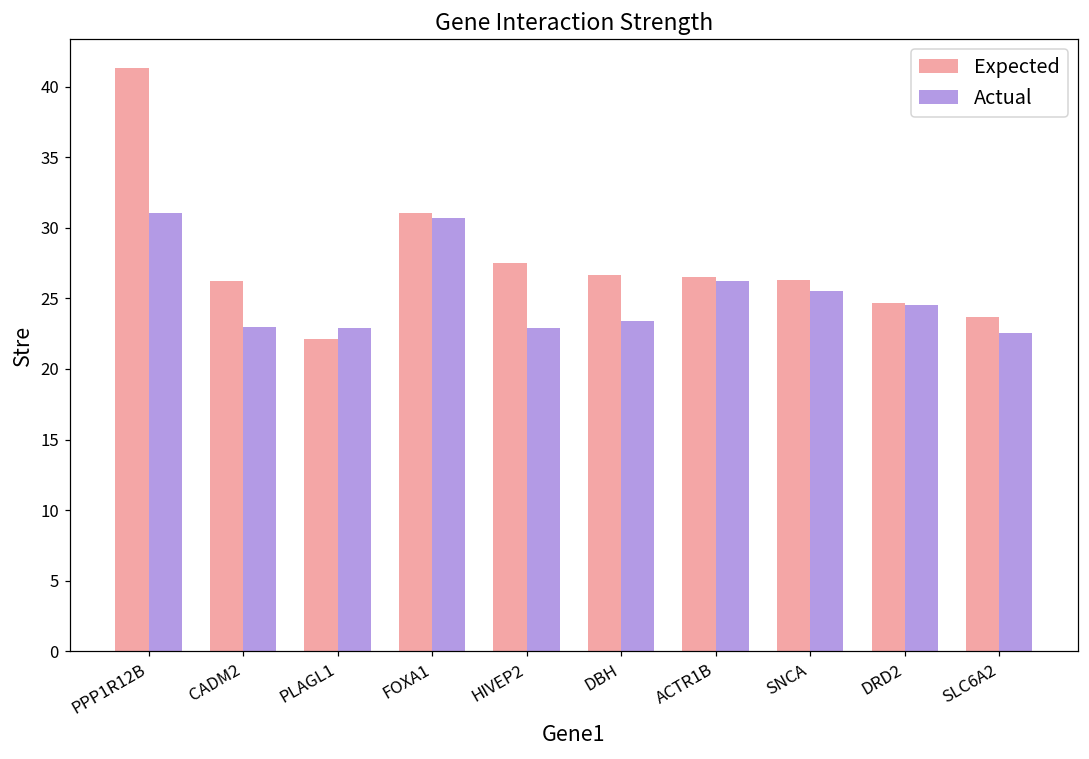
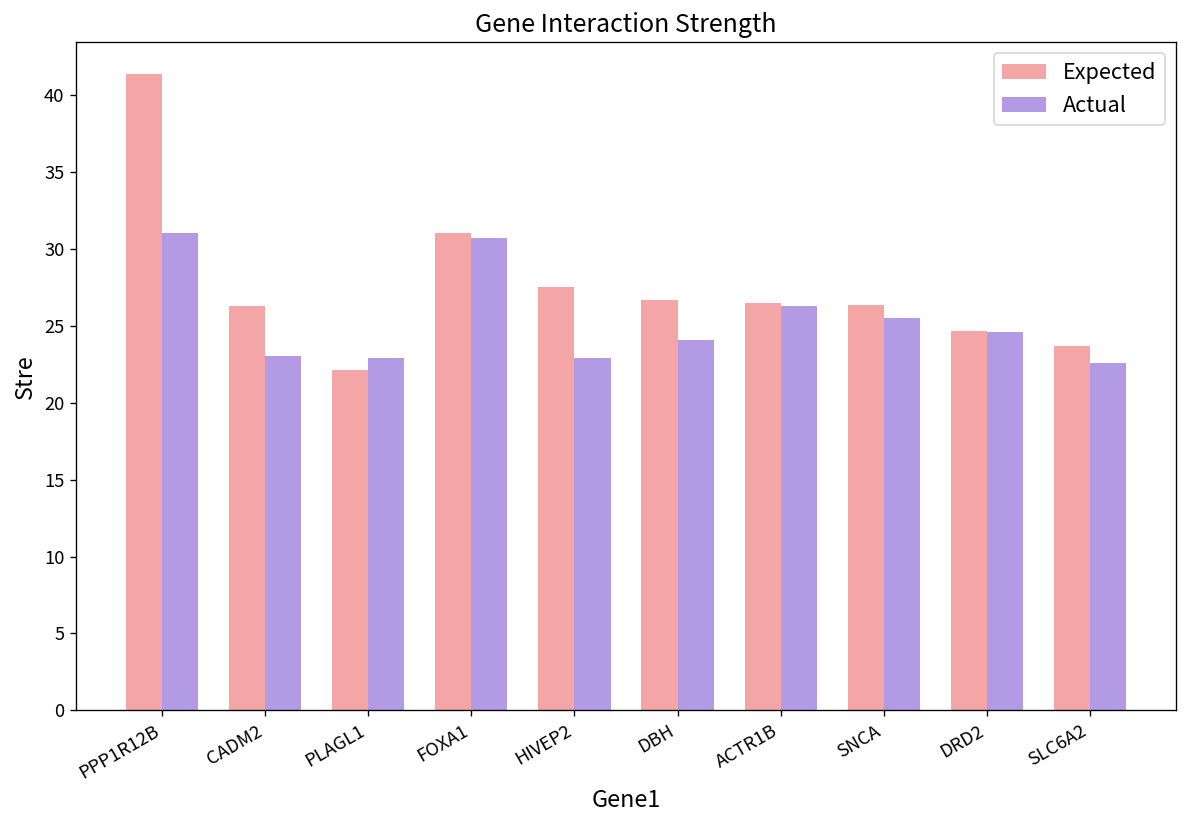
Actual, DBH: 23.4 -> 24.1
